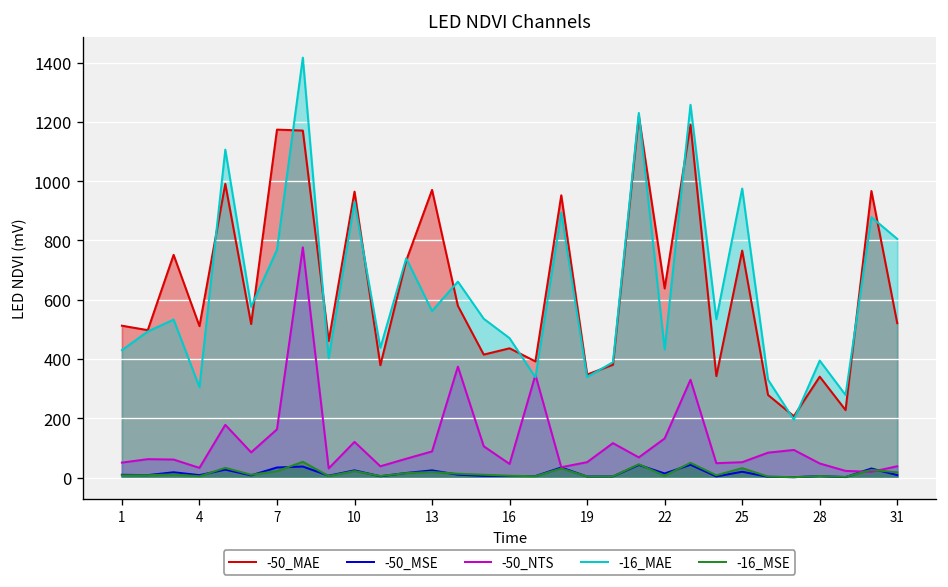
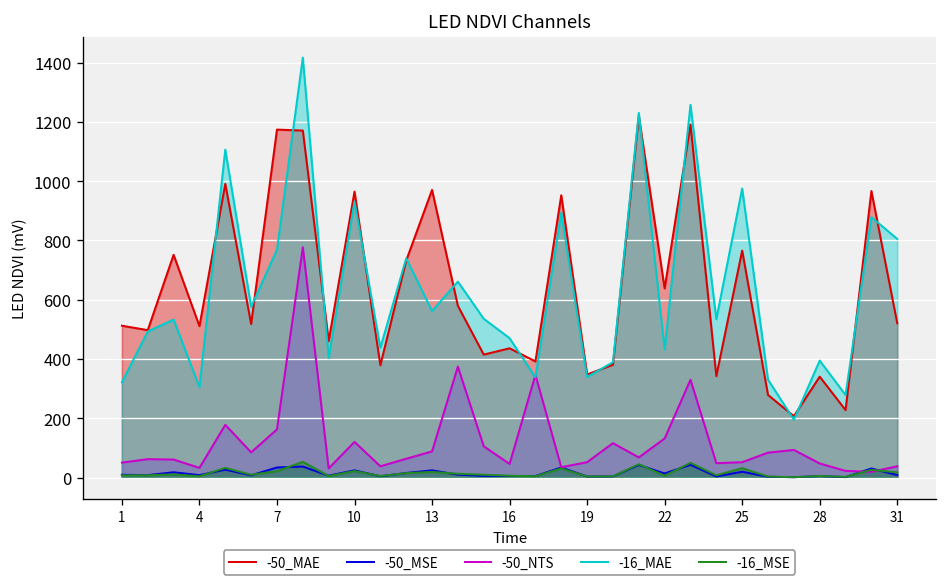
-16_MAE, 1: 430 -> 320
